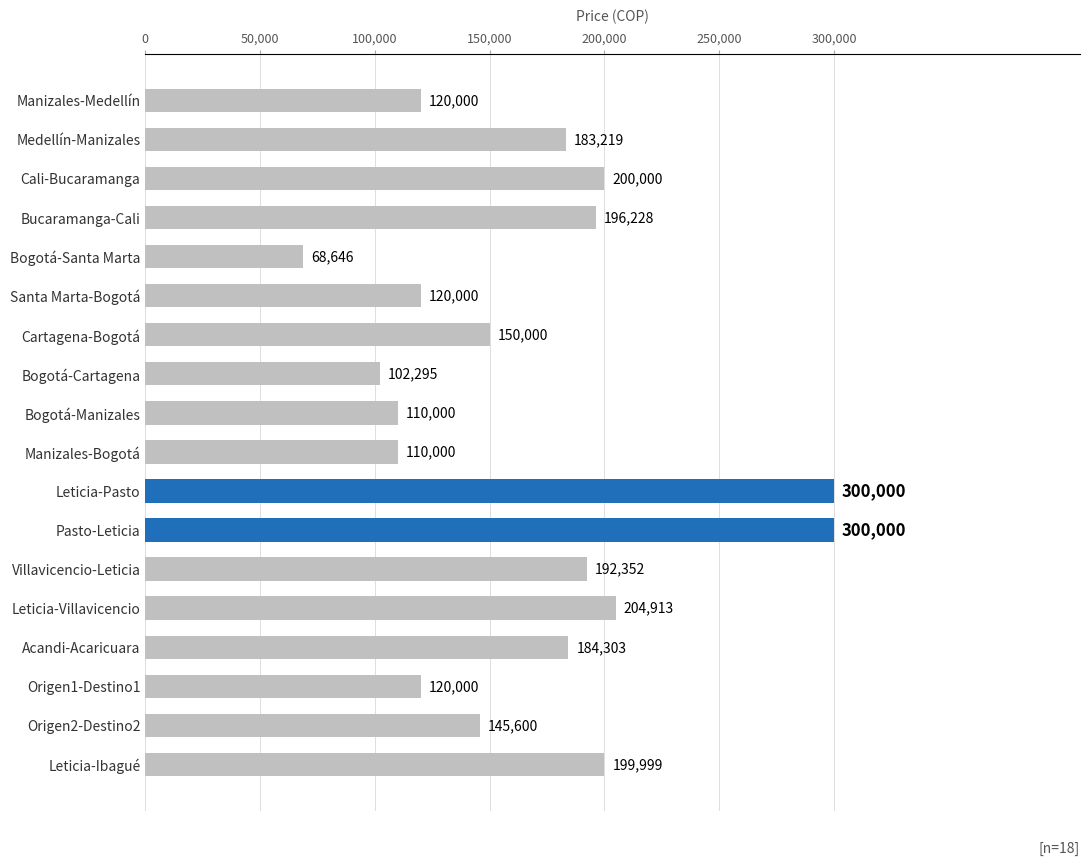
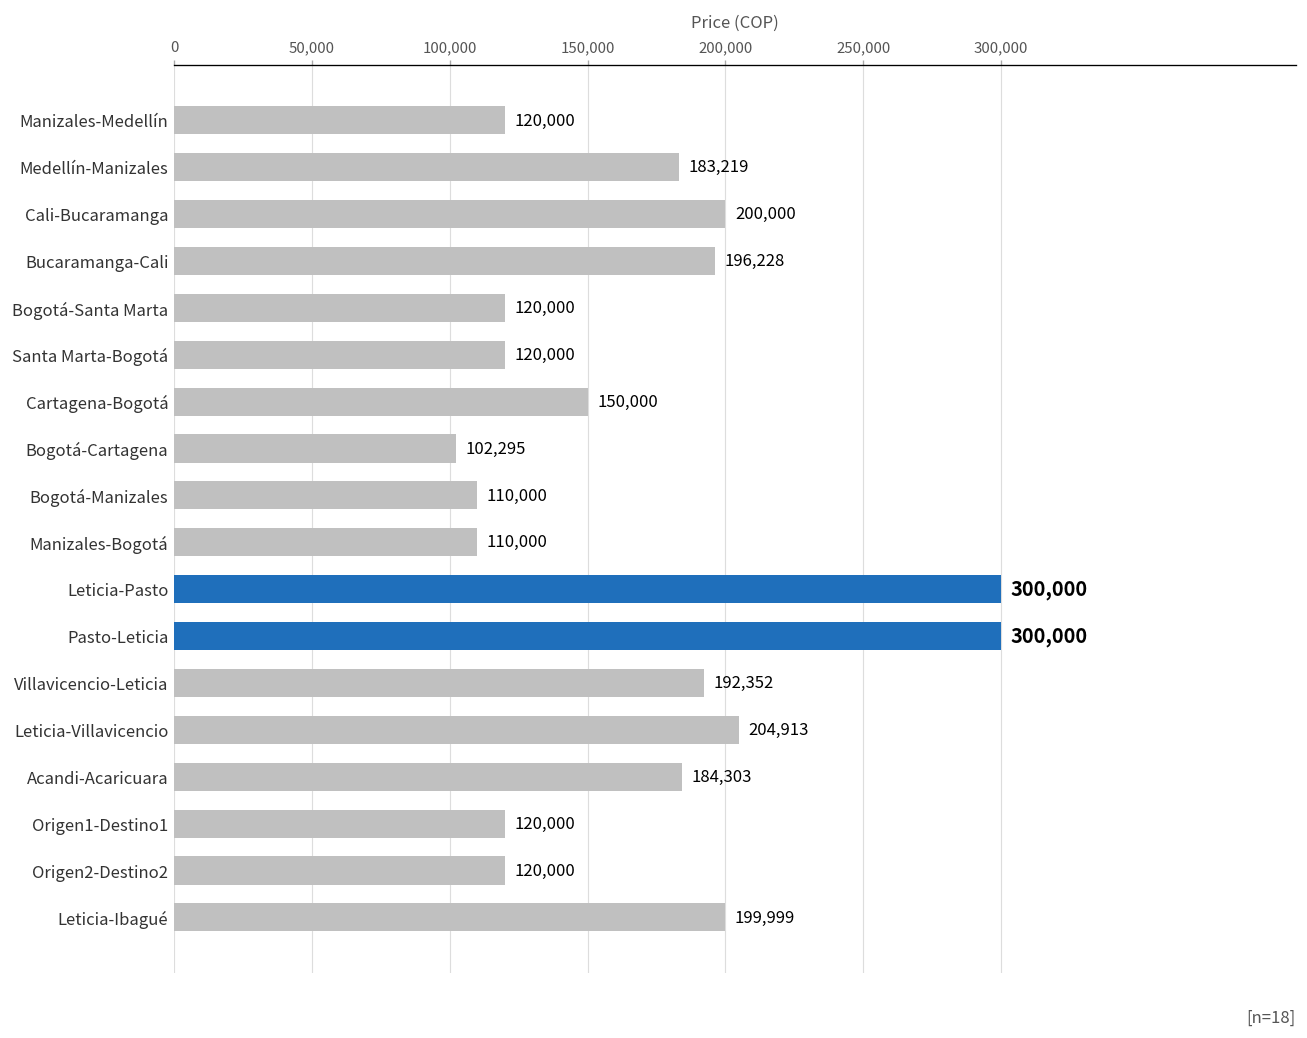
Bogotá-Santa Marta: 68,646 -> 120,000
Origen2-Destino2: 145,600 -> 120,000
